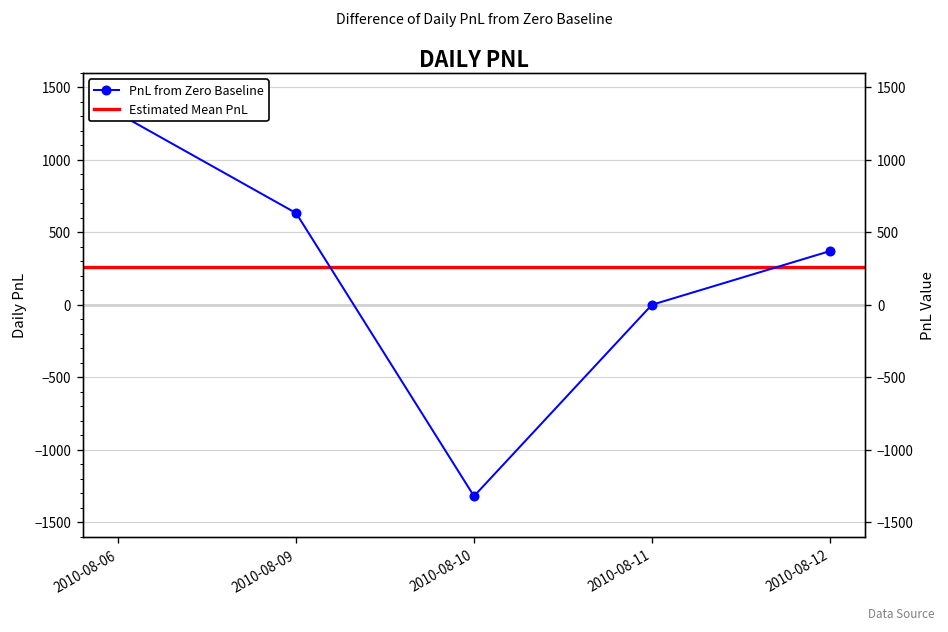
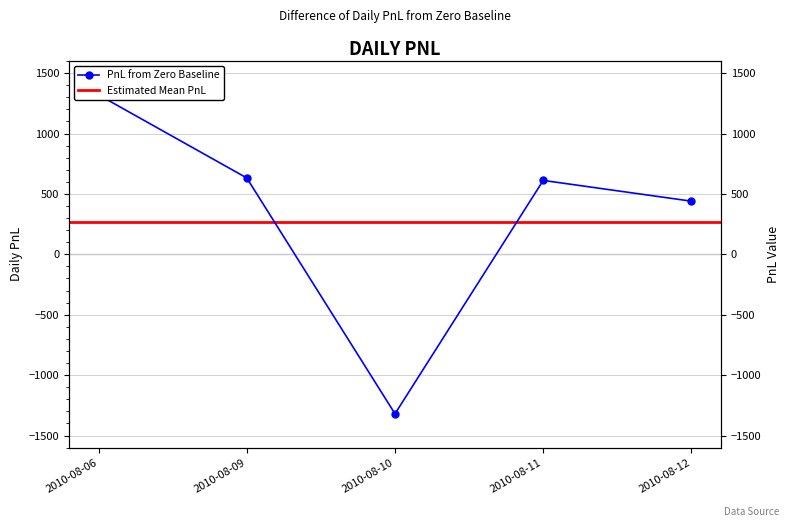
2010-08-11: 0 -> 610
2010-08-12: 370 -> 440
